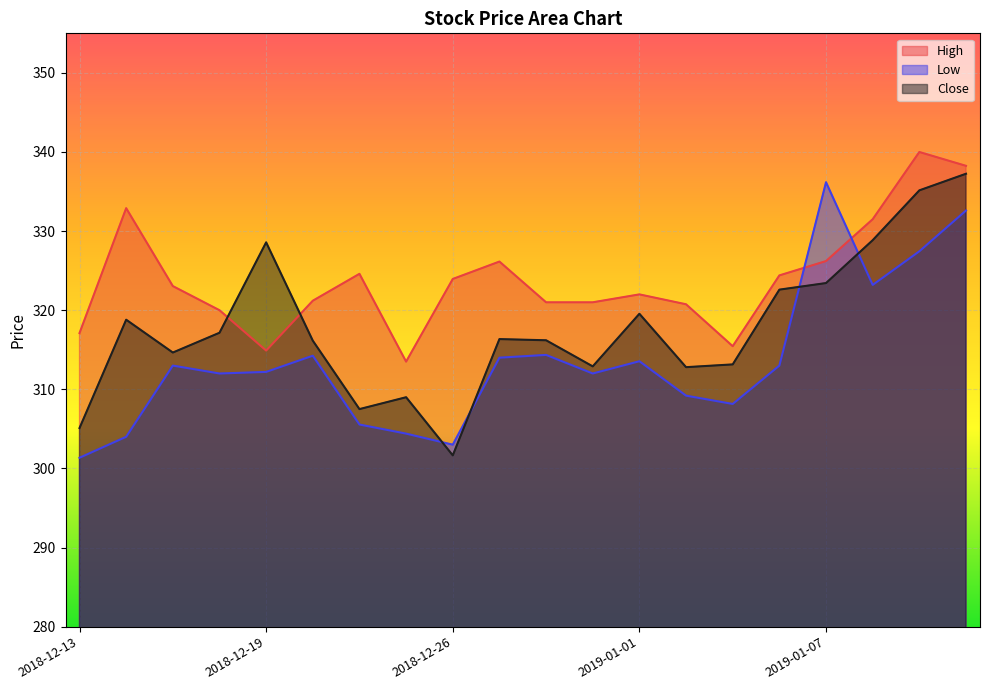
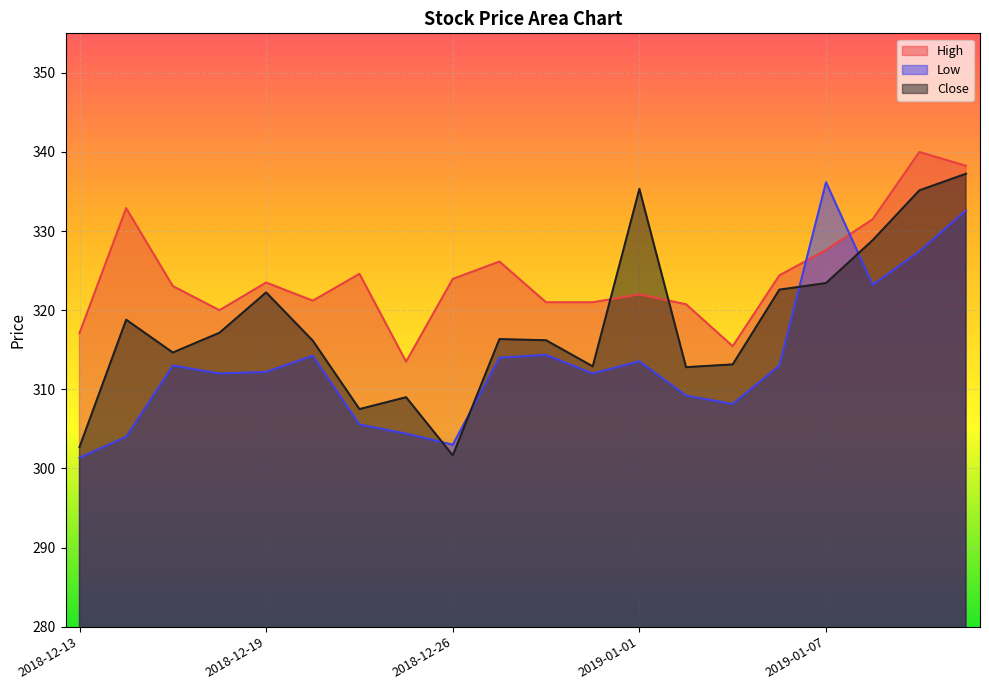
Close, 2018-12-13: 305 -> 303
High, 2018-12-19: 315 -> 324
Close, 2018-12-19: 329 -> 322
Close, 2019-01-01: 320 -> 335
High, 2019-01-07: 326 -> 328
